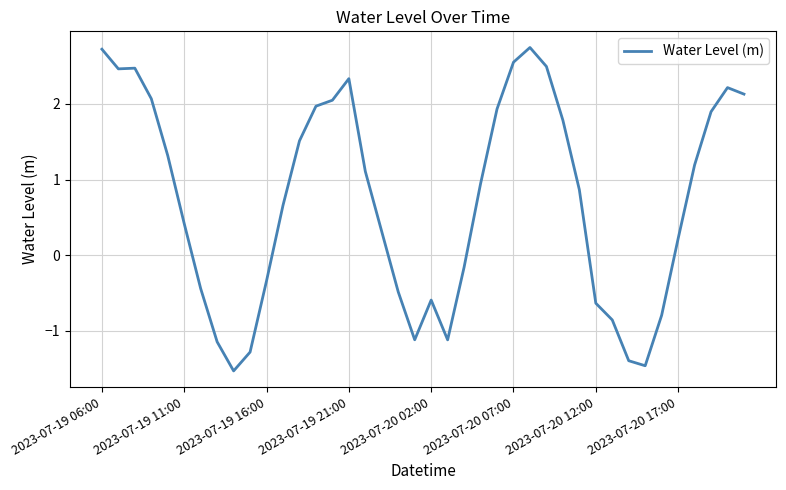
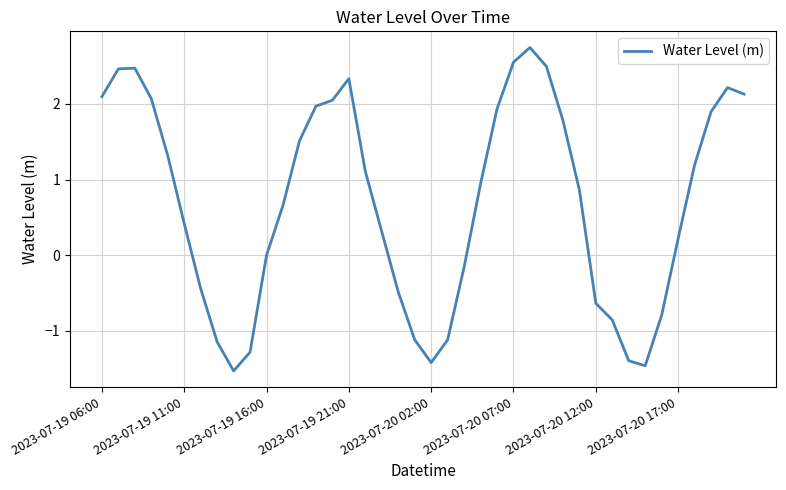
2023-07-19 06:00: 2.7 -> 2.1
2023-07-19 16:00: -0.3 -> 0.0
2023-07-20 02:00: -0.6 -> -1.4
